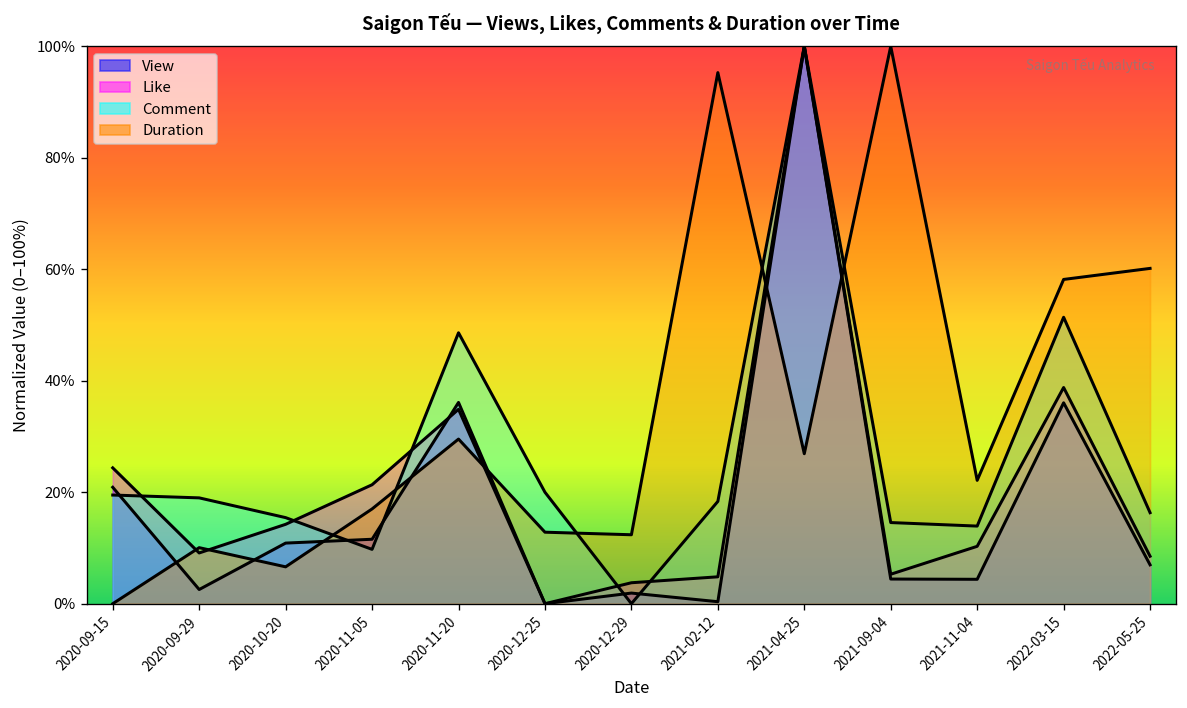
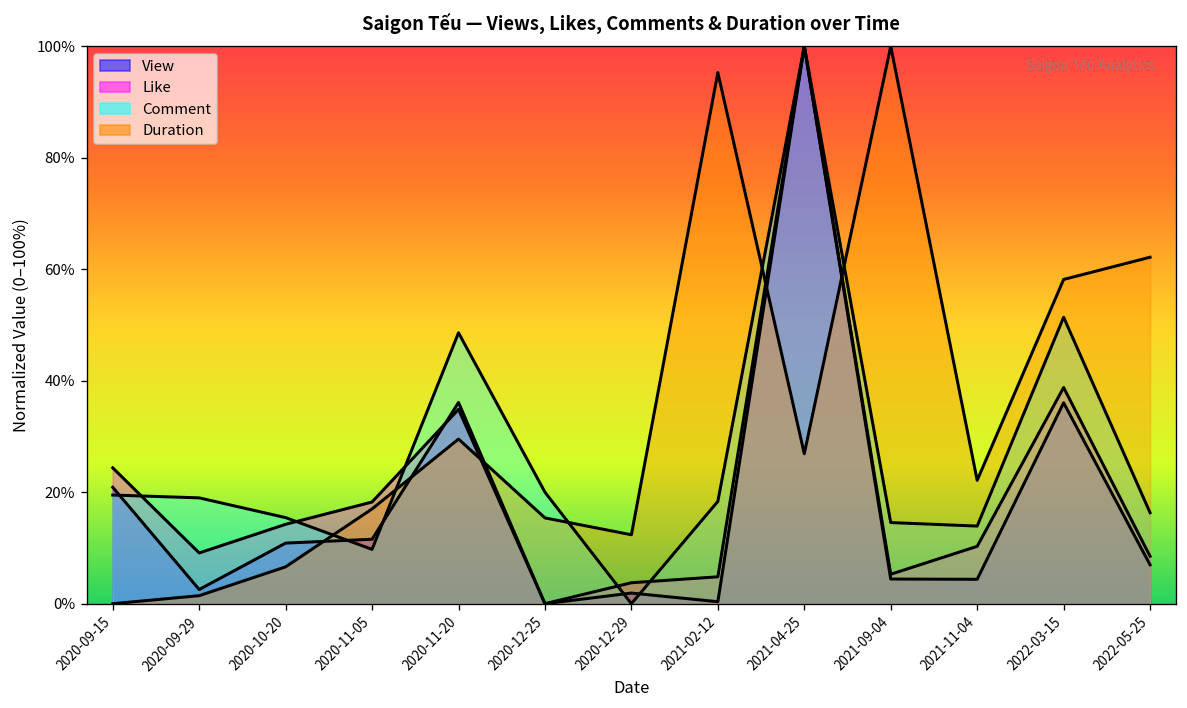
Duration, 2020-09-29: 10% -> 1%
Like, 2020-11-05: 21% -> 18%
Duration, 2020-12-25: 13% -> 15%
Duration, 2022-05-25: 60% -> 62%
